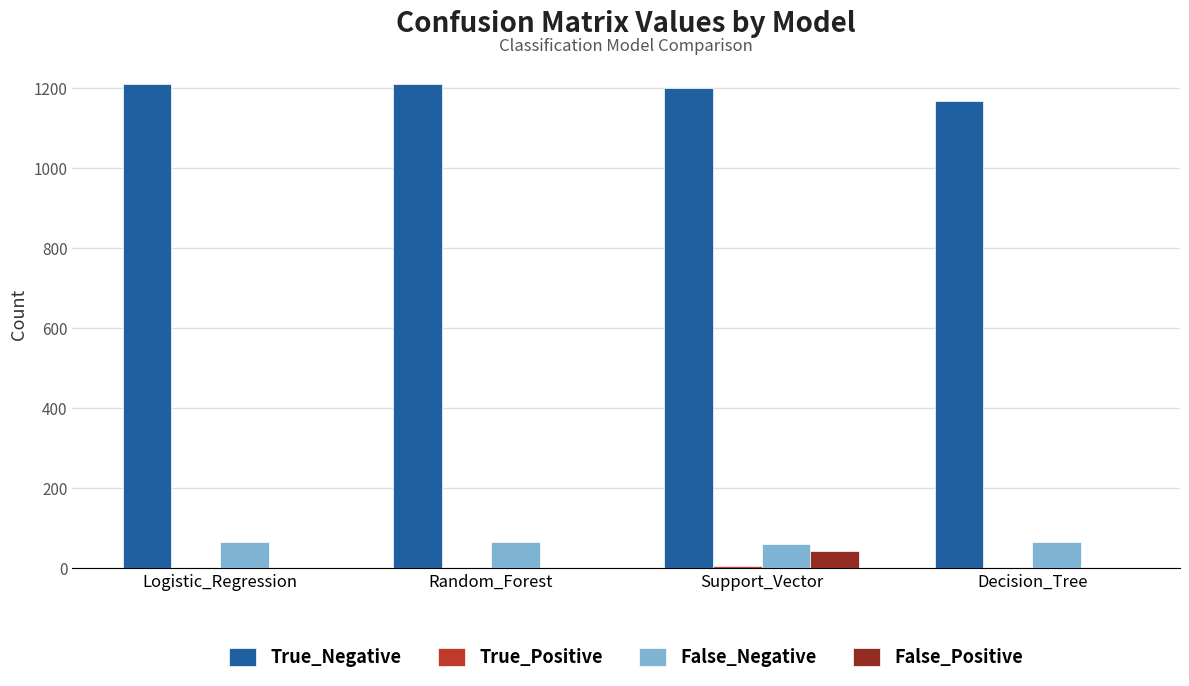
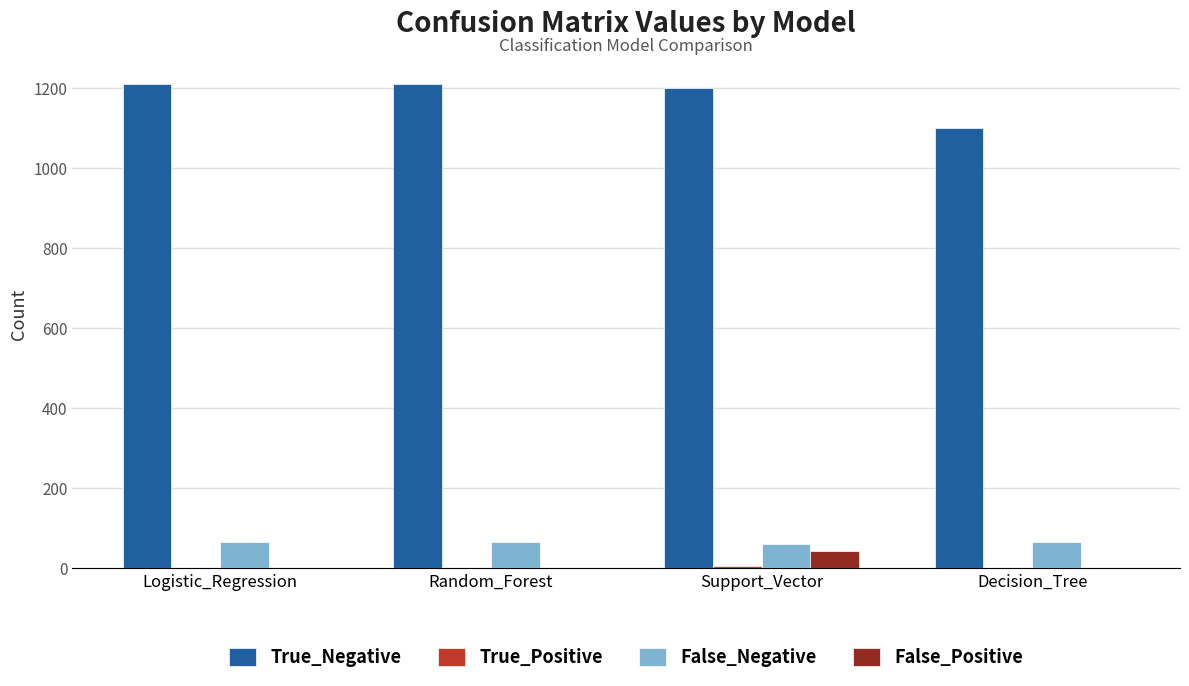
True_Negative, Decision_Tree: 1170 -> 1100
